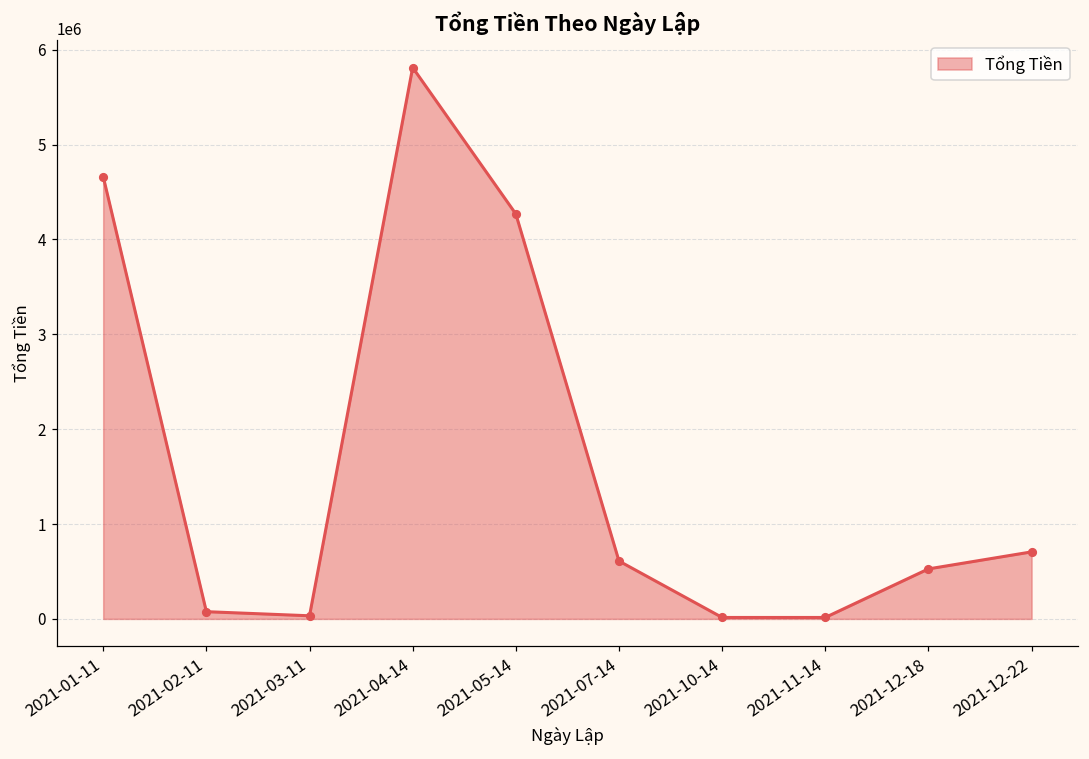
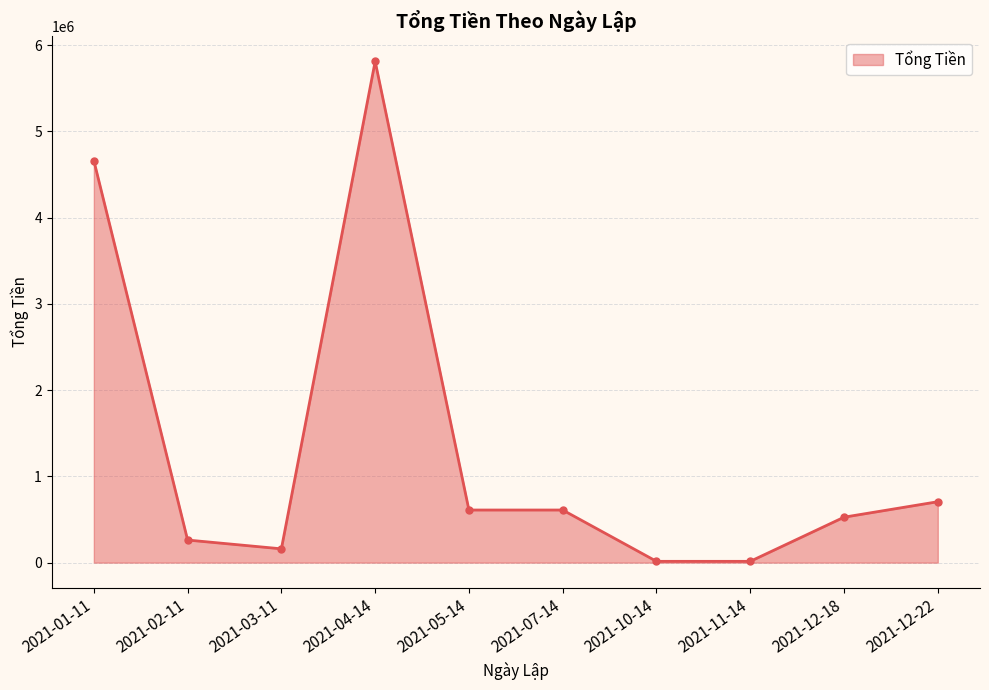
2021-02-11: 100000 -> 300000
2021-03-11: 0 -> 200000
2021-05-14: 4300000 -> 600000
